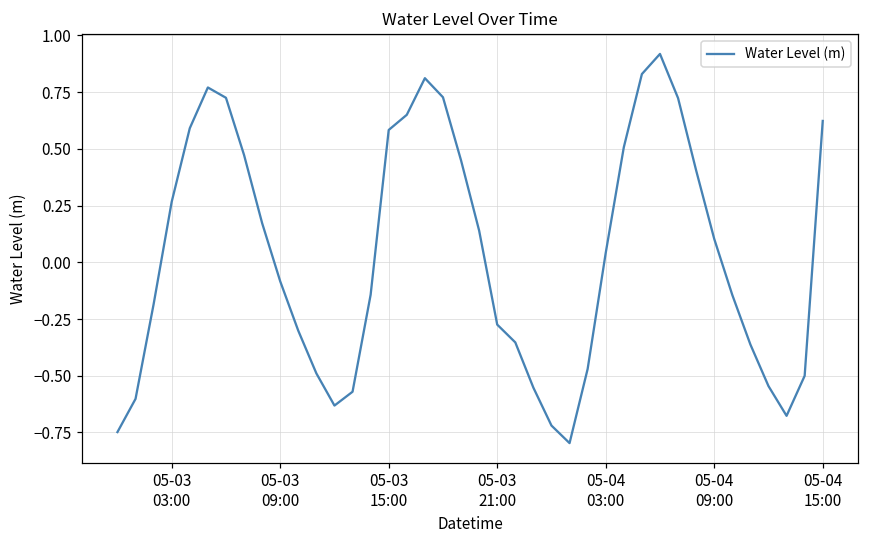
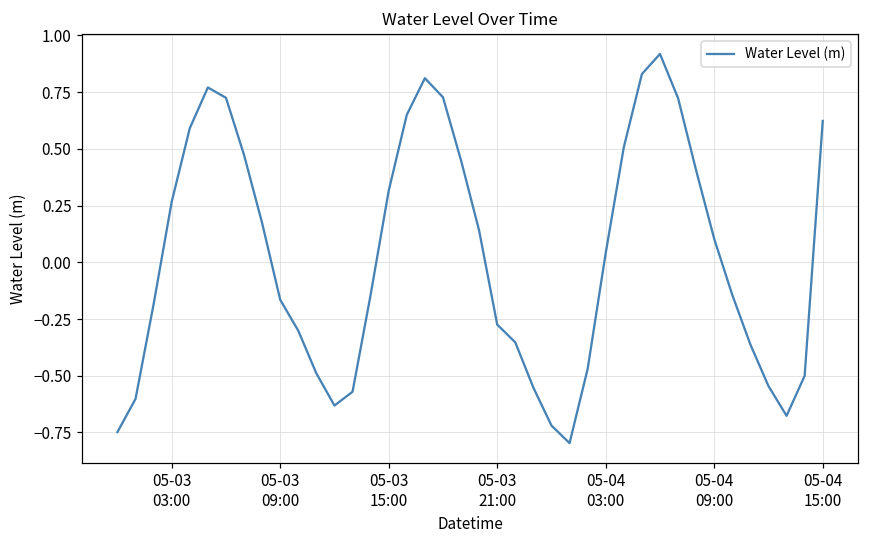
05-03 09:00: -0.08 -> -0.16
05-03 15:00: 0.58 -> 0.32
